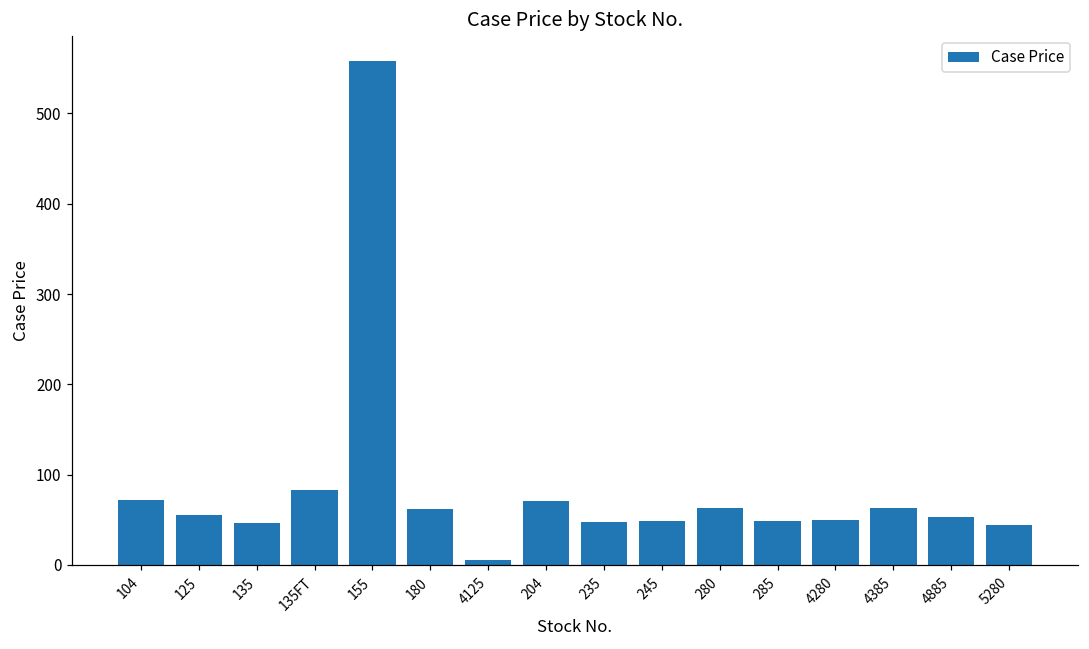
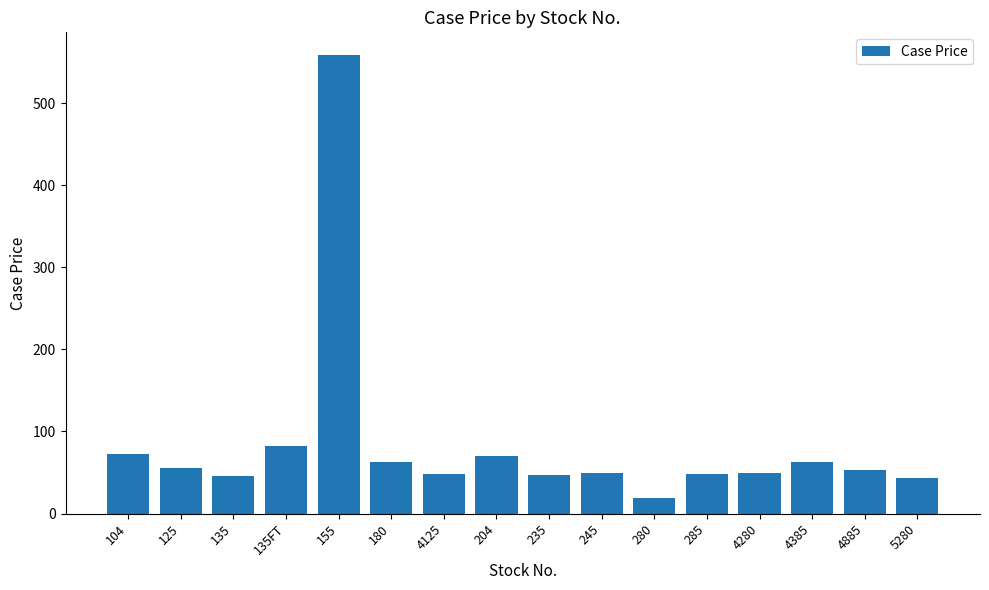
4125: 10 -> 50
280: 60 -> 20
